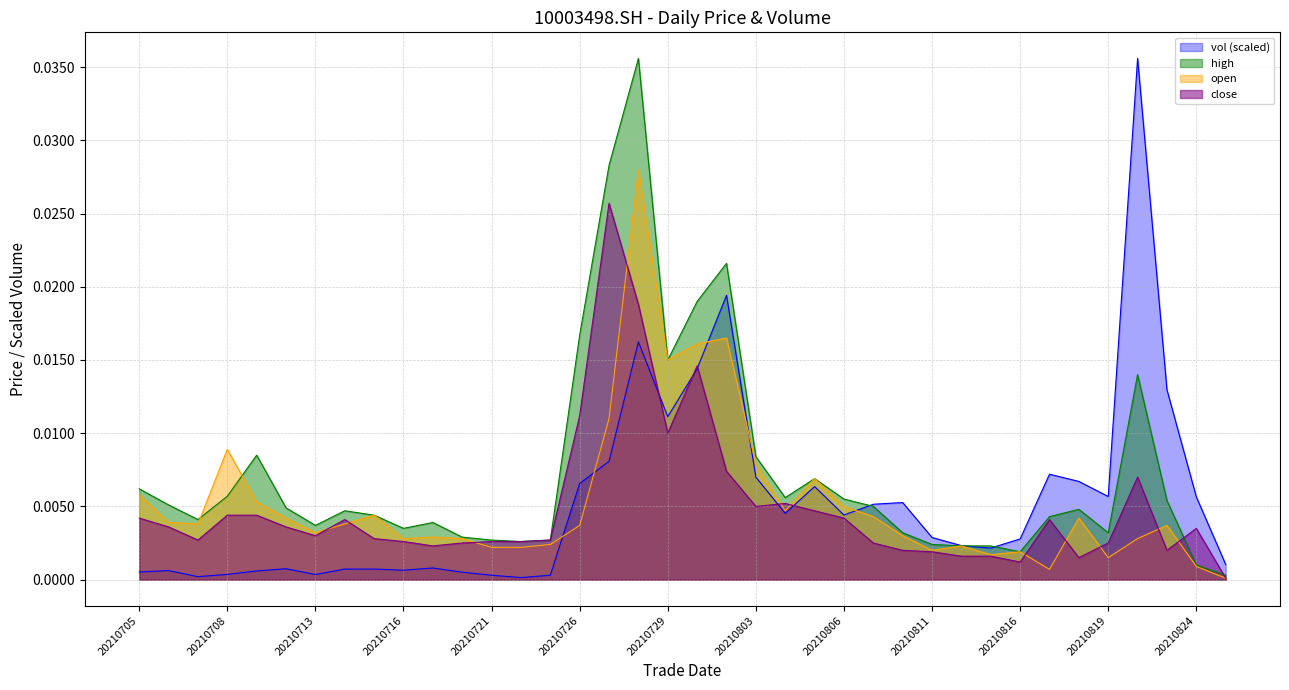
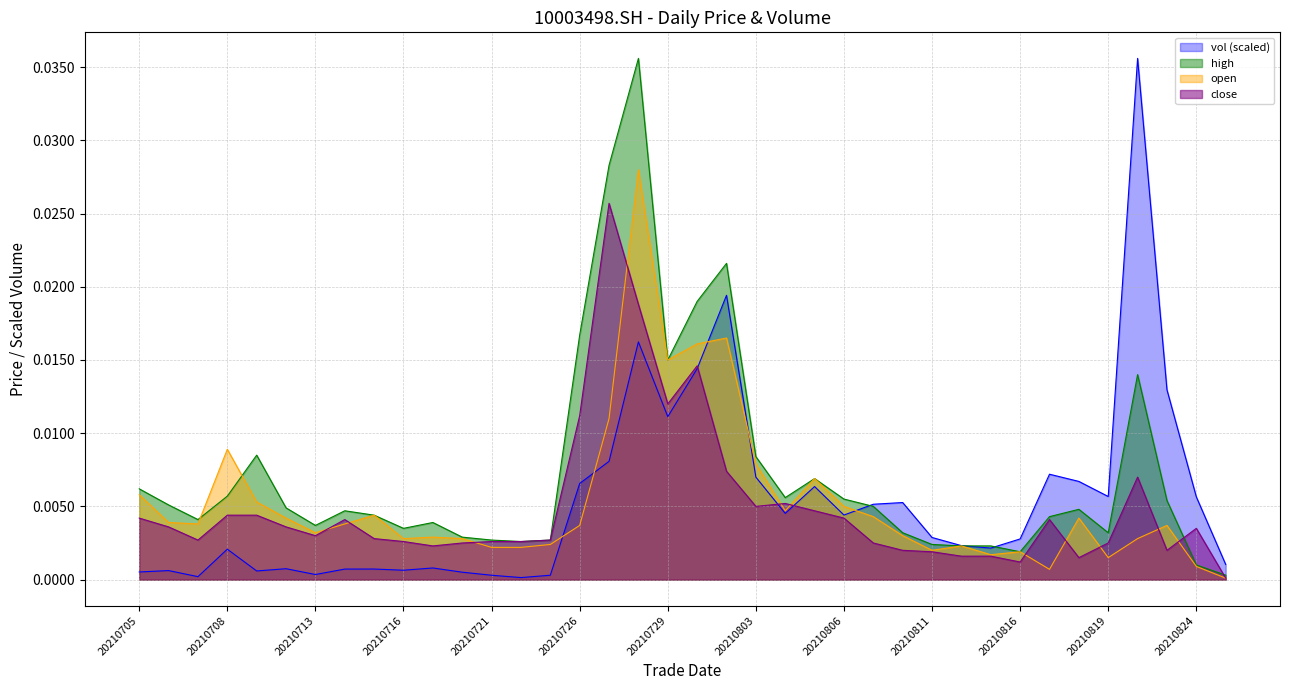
vol (scaled), 20210708: 0.0004 -> 0.0021
close, 20210729: 0.010 -> 0.012
